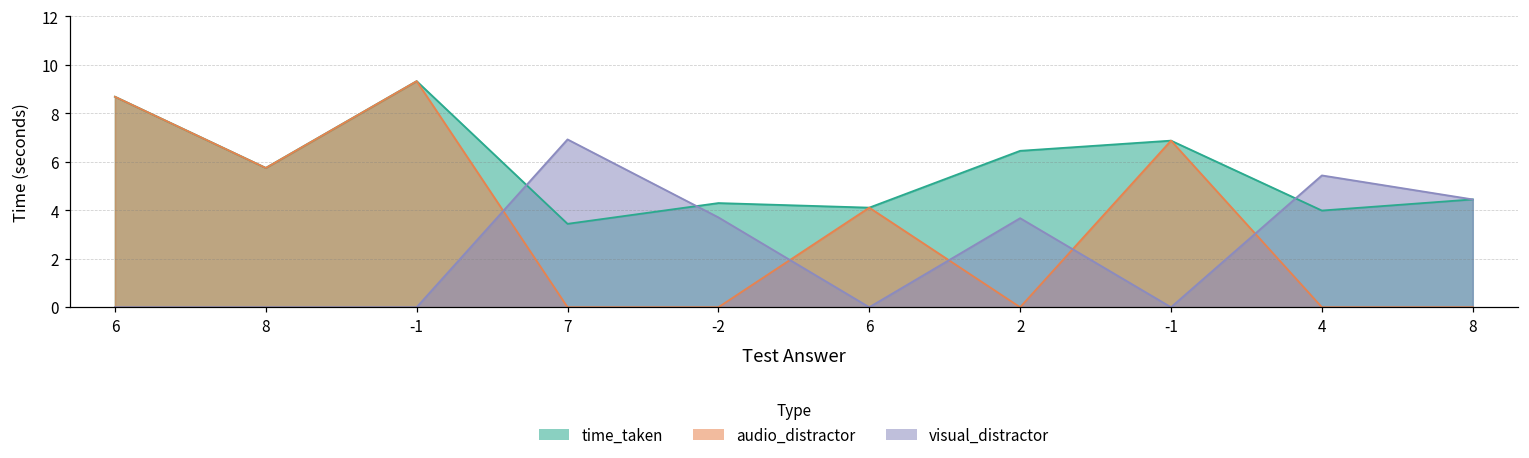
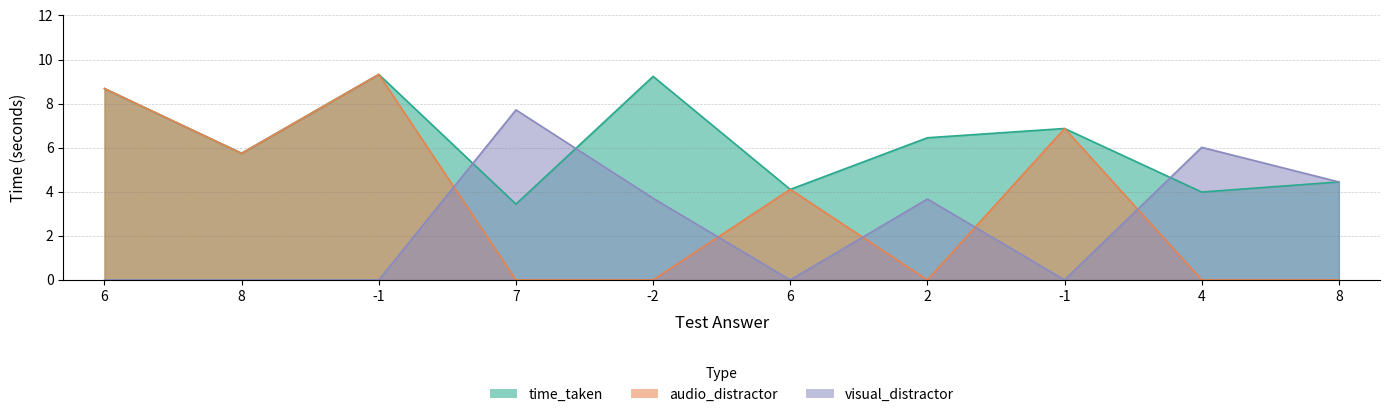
visual_distractor, 7: 6.9 -> 7.7
time_taken, -2: 4.3 -> 9.2
visual_distractor, 4: 5.4 -> 6.0
